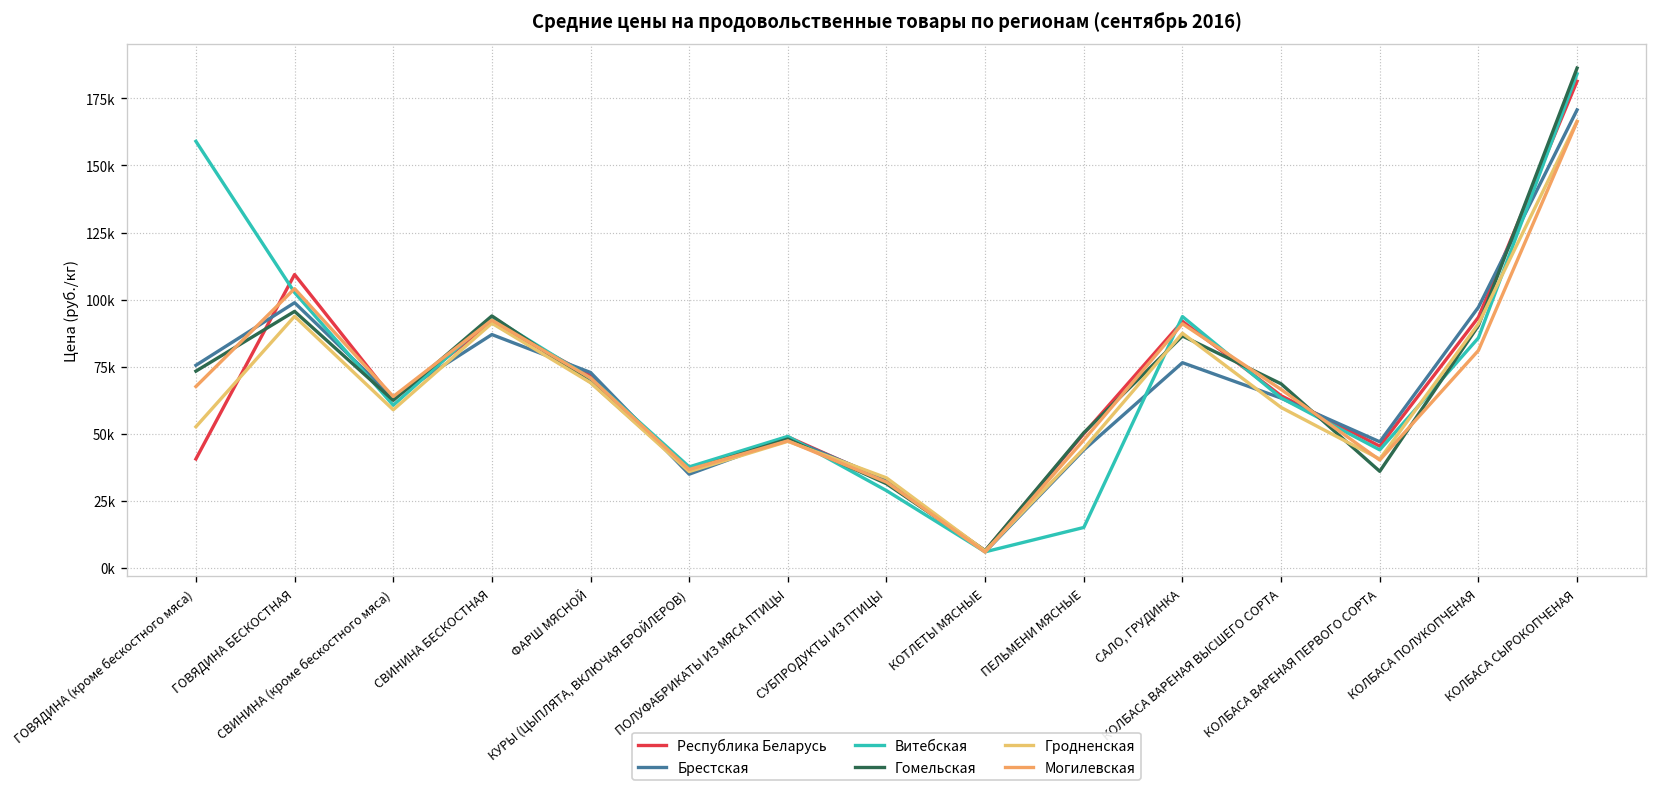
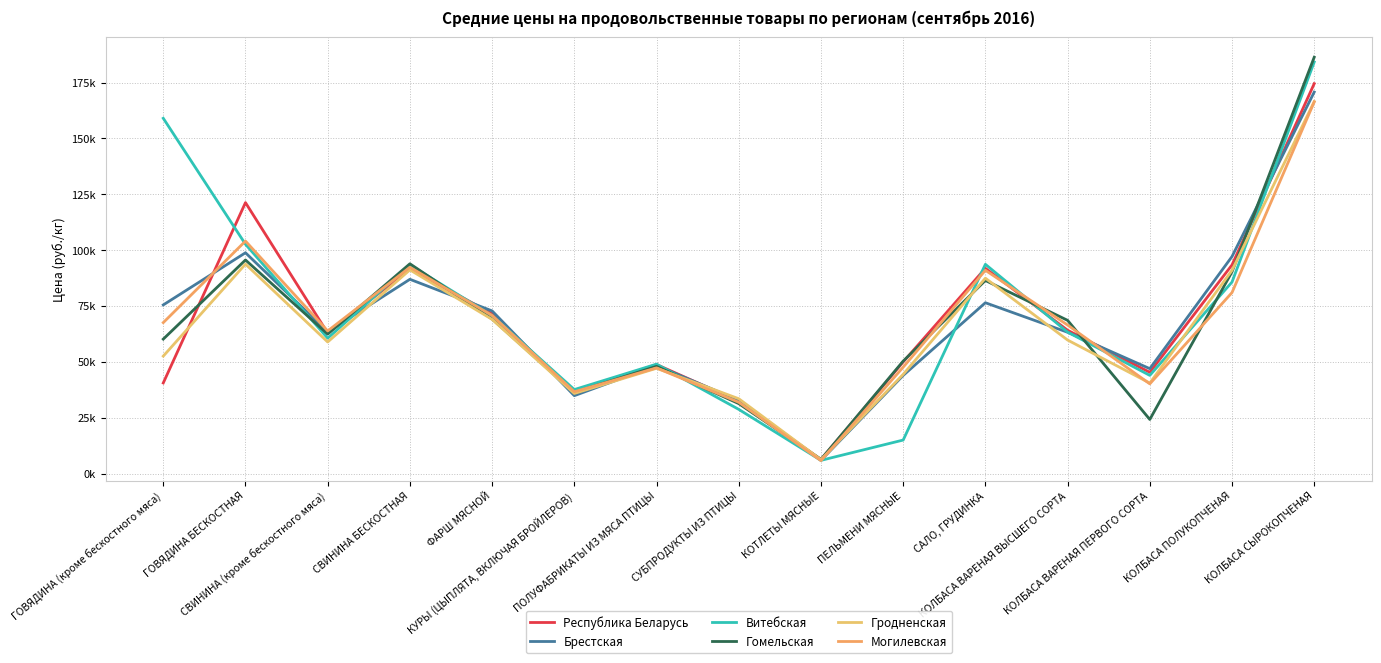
Гомельская, ГОВЯДИНА (кроме бескостного мяса): 73000 -> 60000
Республика Беларусь, ГОВЯДИНА БЕСКОСТНАЯ: 109000 -> 121000
Гомельская, КОЛБАСА ВАРЕНАЯ ПЕРВОГО СОРТА: 36000 -> 24000
Республика Беларусь, КОЛБАСА СЫРОКОПЧЕНАЯ: 181000 -> 174000
